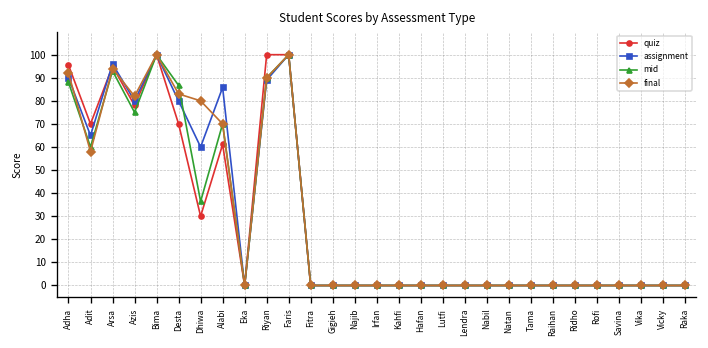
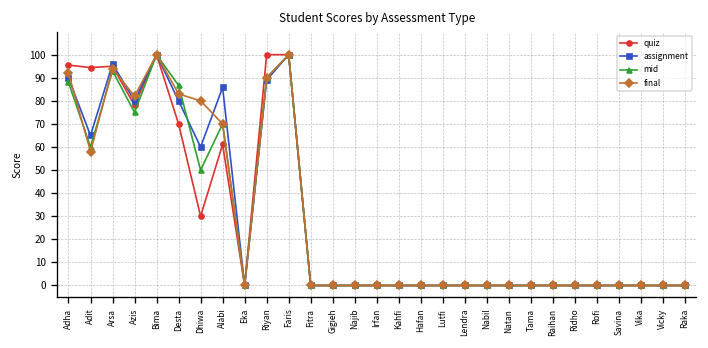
quiz, Adit: 70 -> 94
mid, Dhiwa: 36 -> 50
